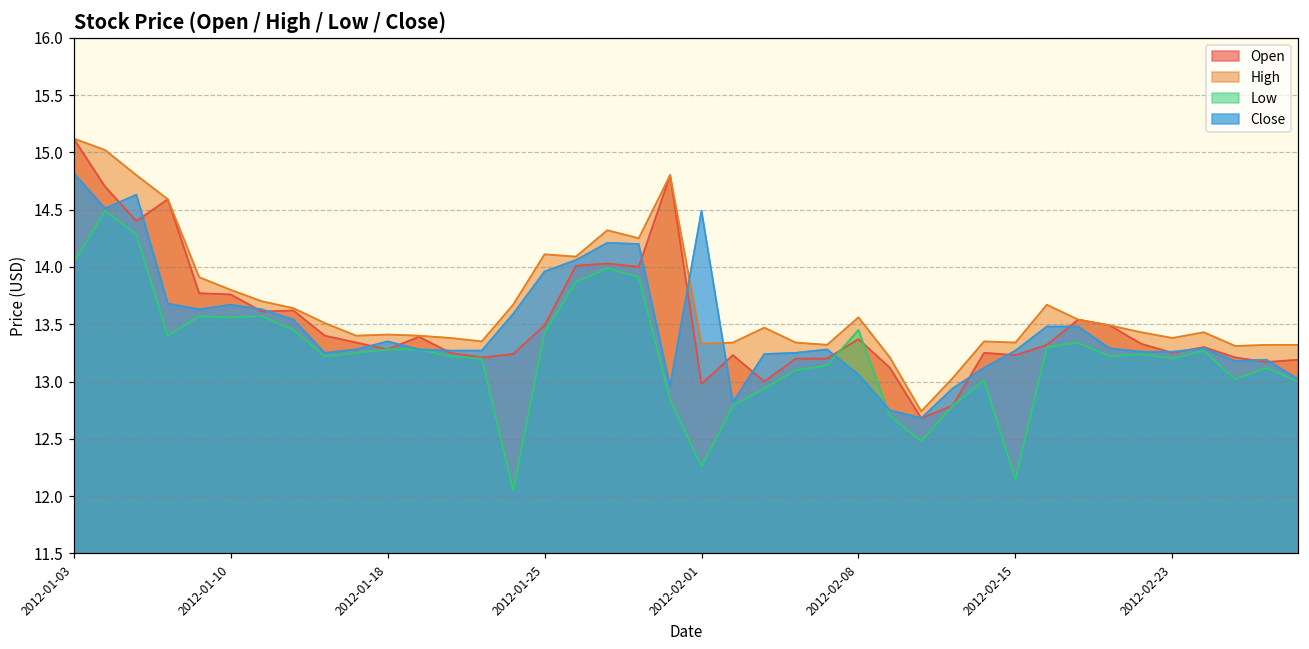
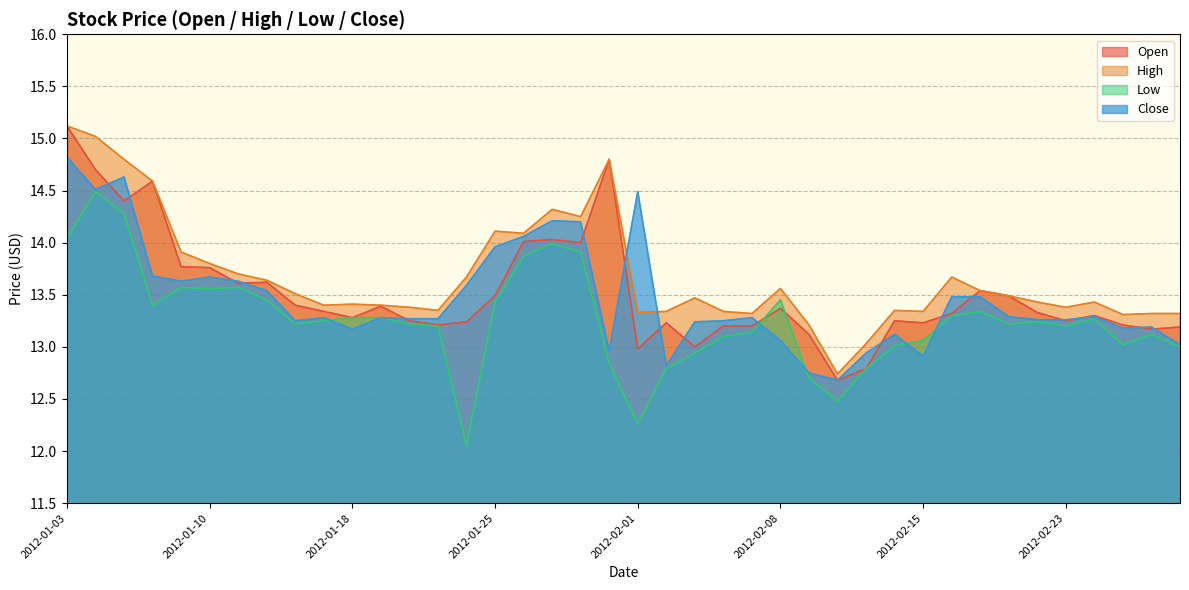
Close, 2012-01-18: 13.35 -> 13.17
Low, 2012-02-15: 12.15 -> 13.06
Close, 2012-02-15: 13.27 -> 12.91
